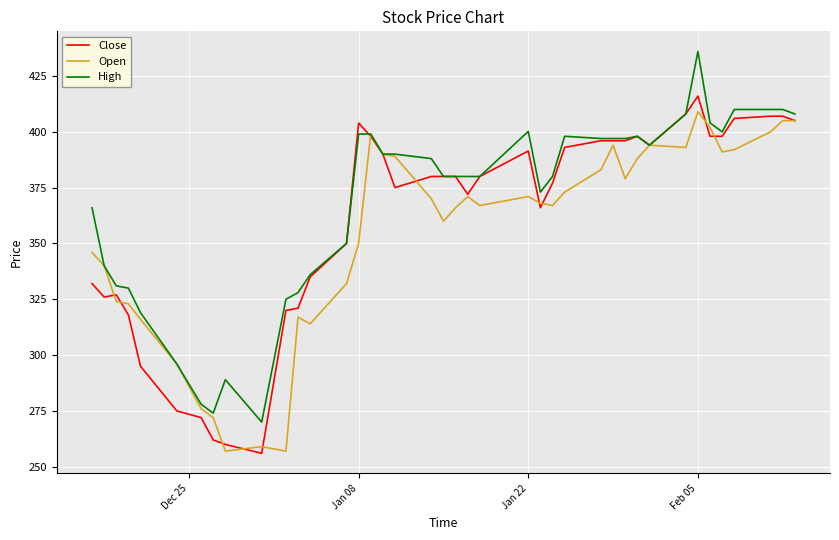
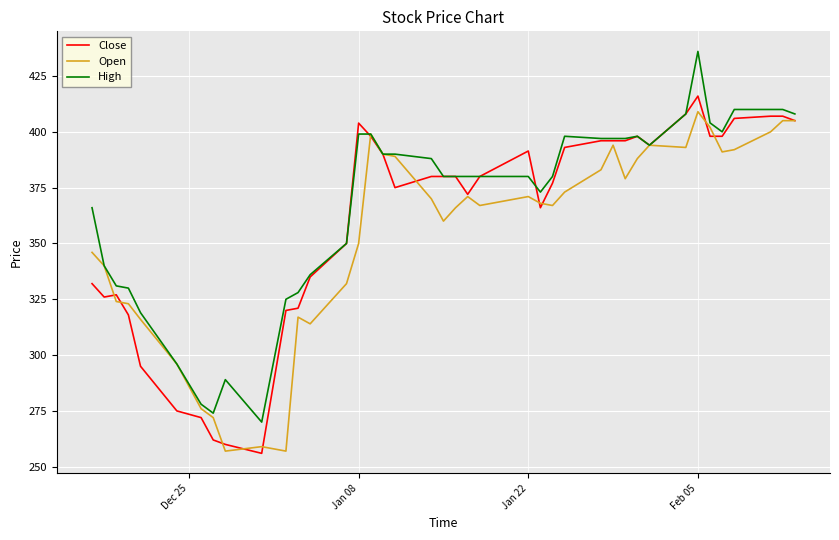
High, Jan 22: 400 -> 380
